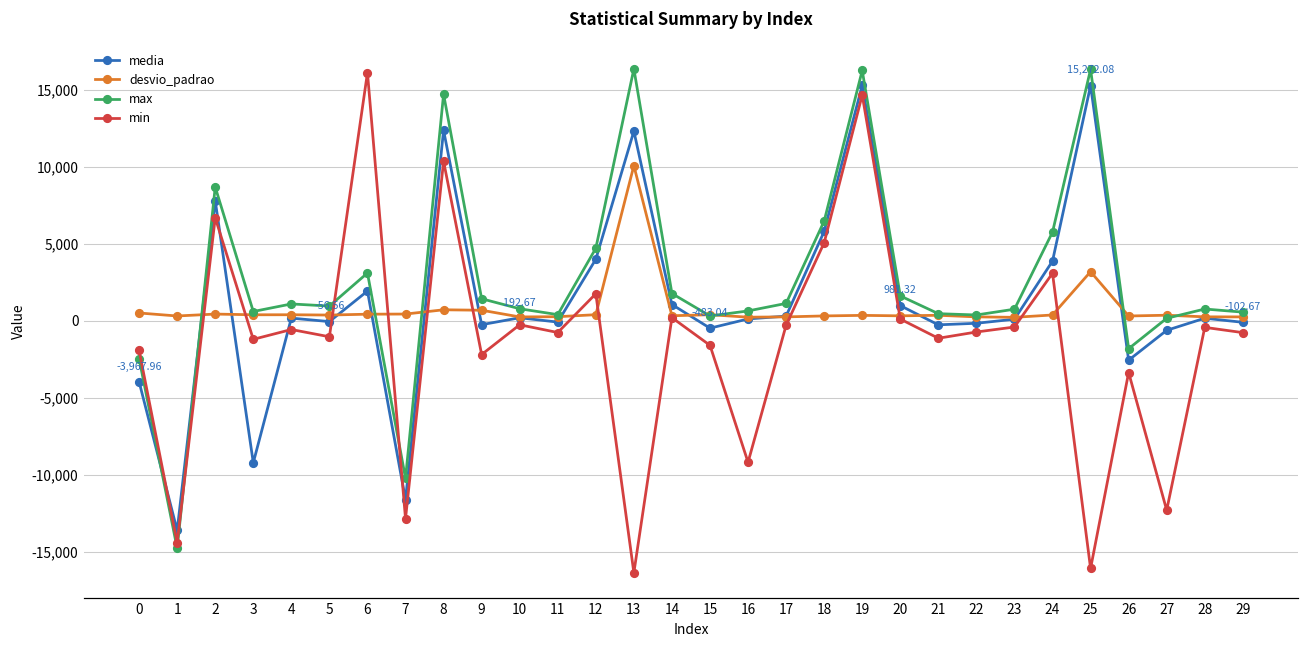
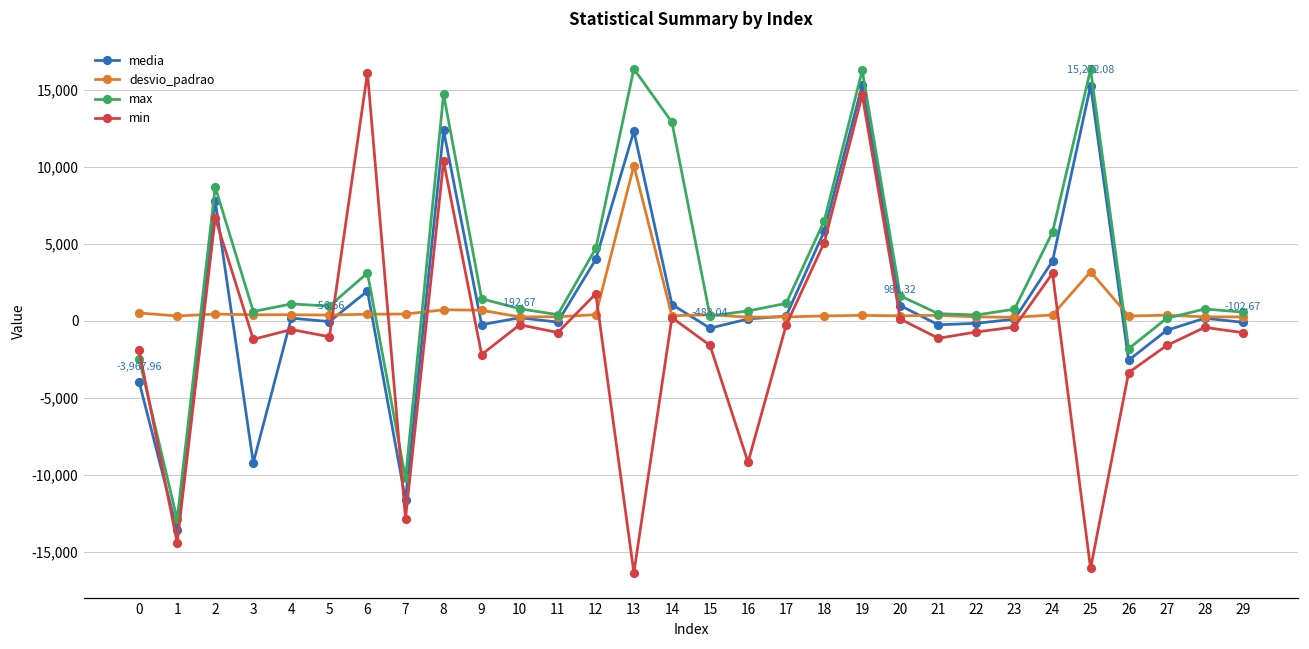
max, 1: -14,800 -> -12,900
max, 14: 1,800 -> 12,900
min, 27: -12,300 -> -1,600
